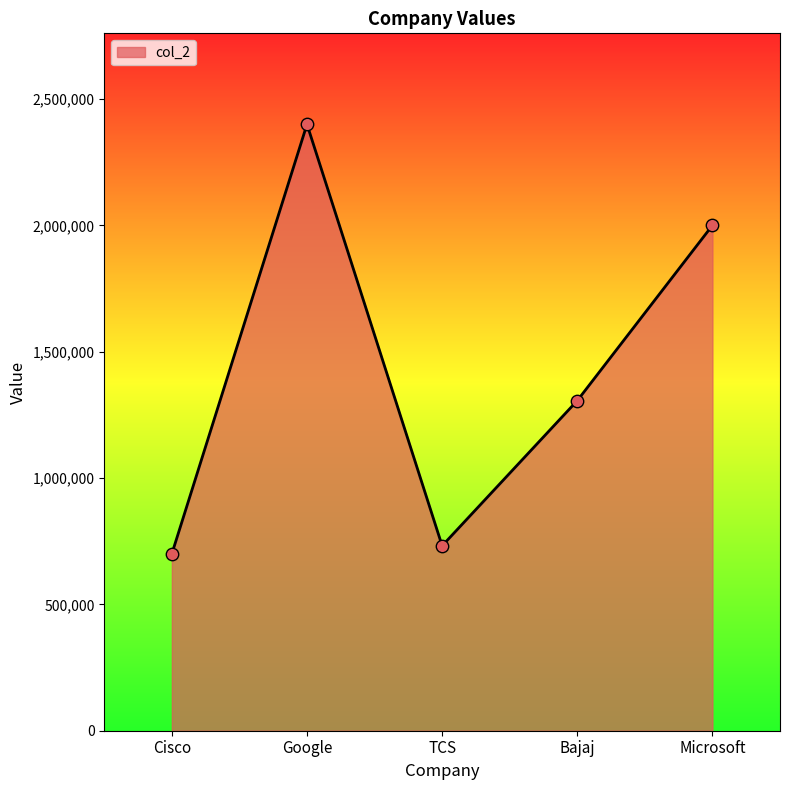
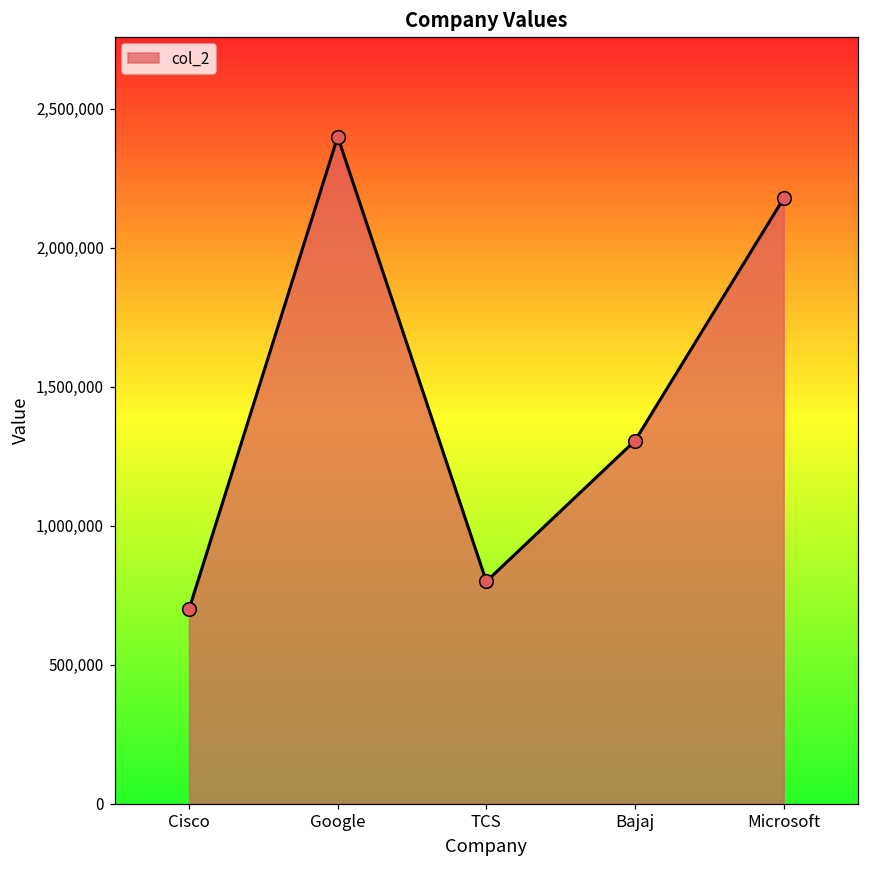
TCS: 730,000 -> 800,000
Microsoft: 2,000,000 -> 2,180,000
